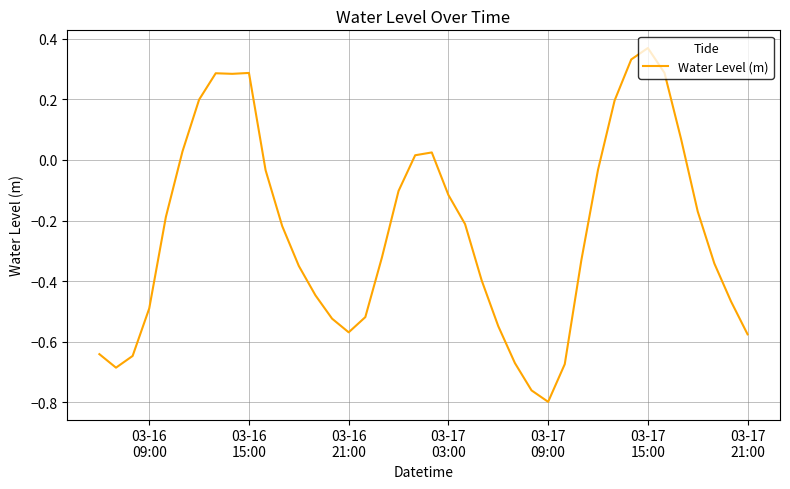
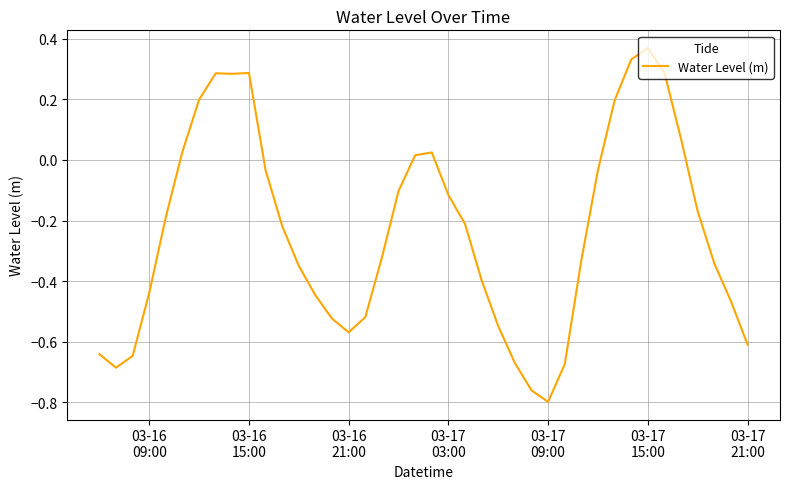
03-16 09:00: -0.49 -> -0.44
03-17 21:00: -0.58 -> -0.61
